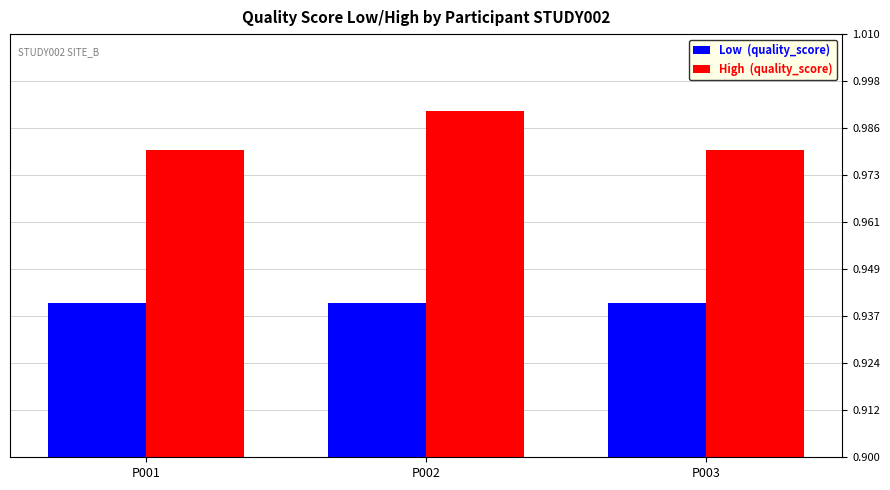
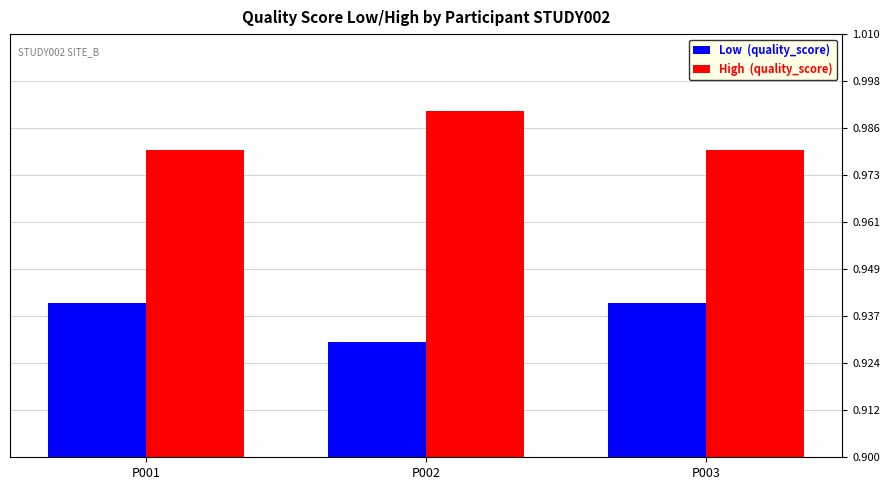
Low (quality_score), P002: 0.94 -> 0.93
